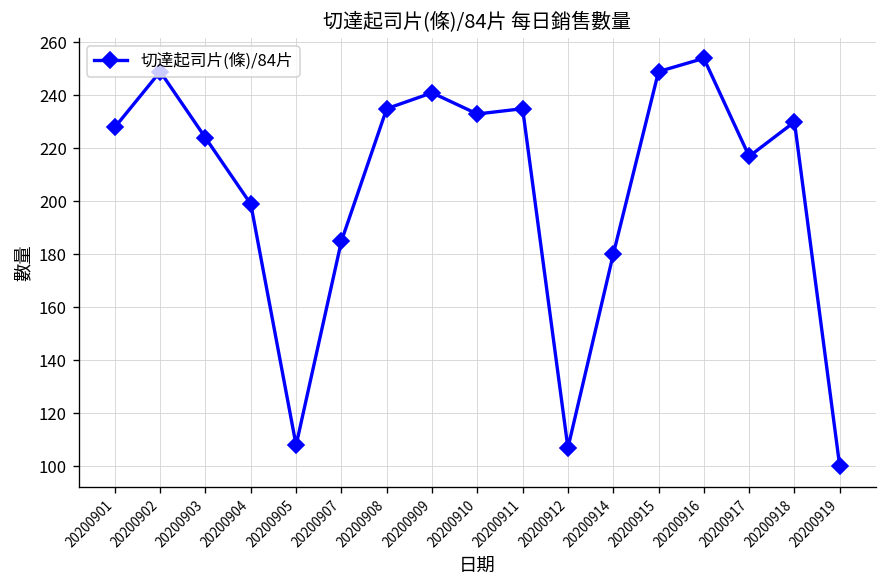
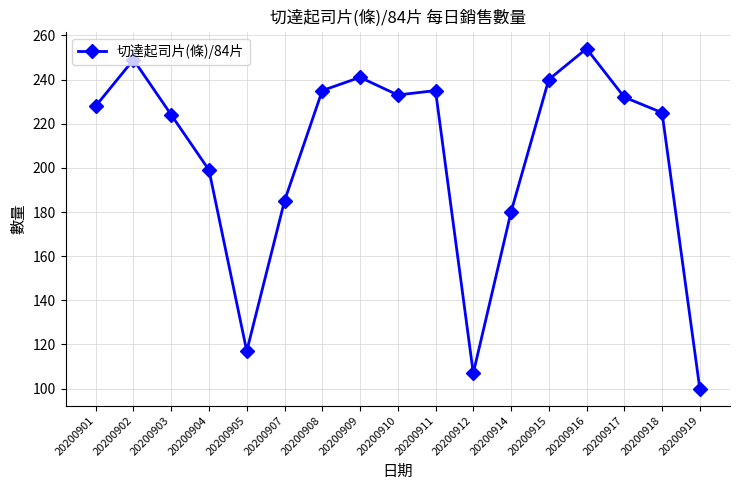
20200905: 108 -> 117
20200915: 249 -> 240
20200917: 217 -> 232
20200918: 230 -> 225
